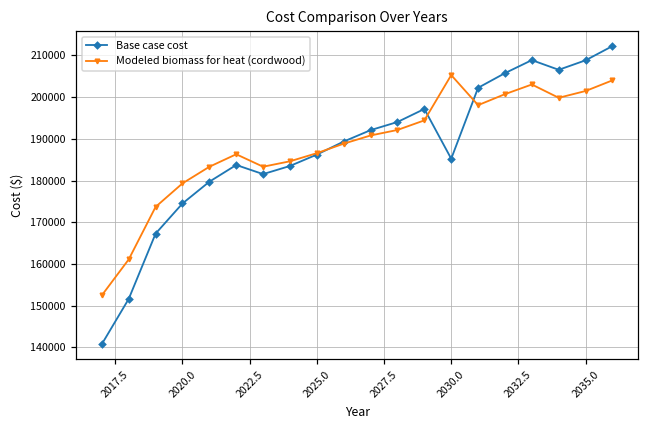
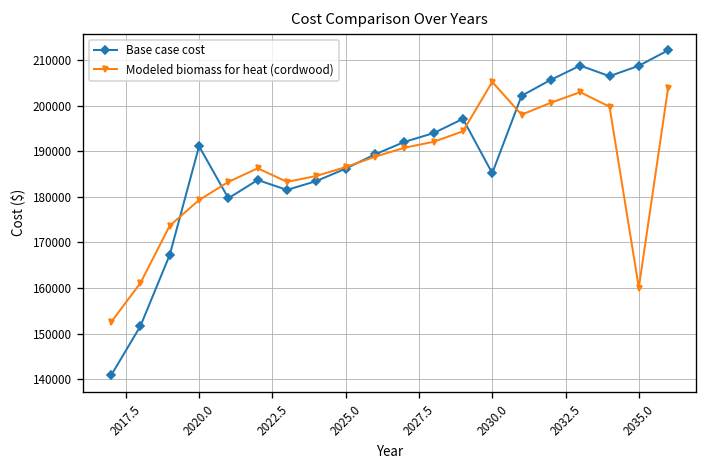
Base case cost, 2020.0: 174000 -> 191000
Modeled biomass for heat (cordwood), 2035.0: 201000 -> 160000
